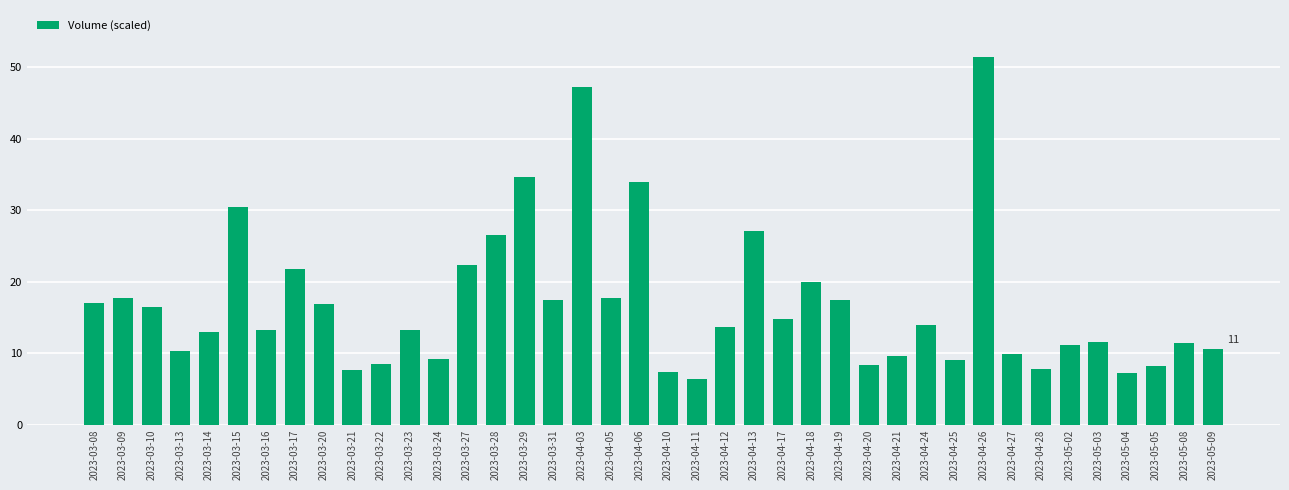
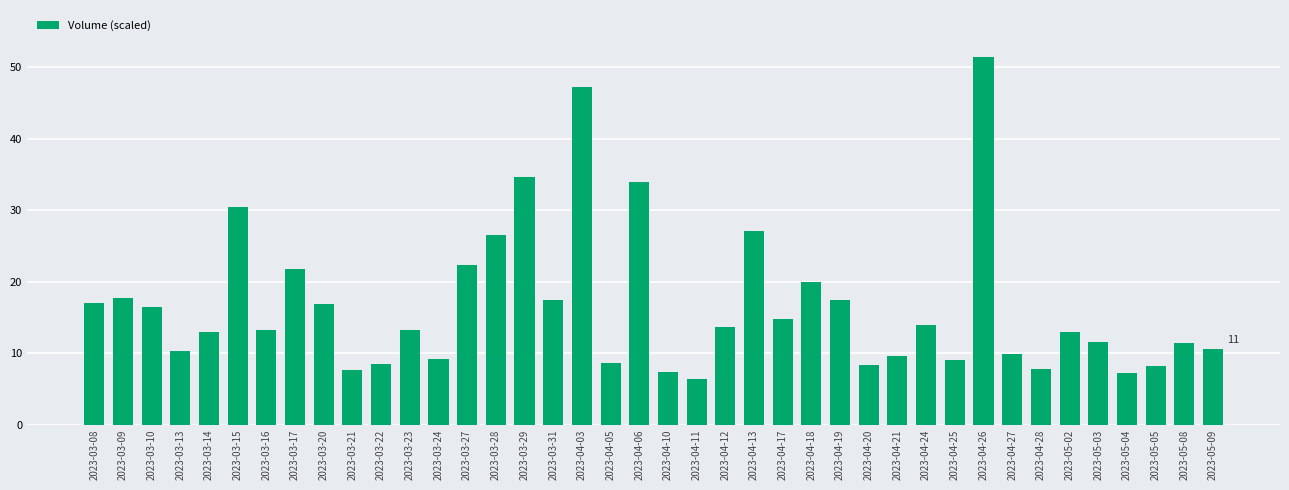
2023-04-05: 18 -> 9
2023-05-02: 11 -> 13
